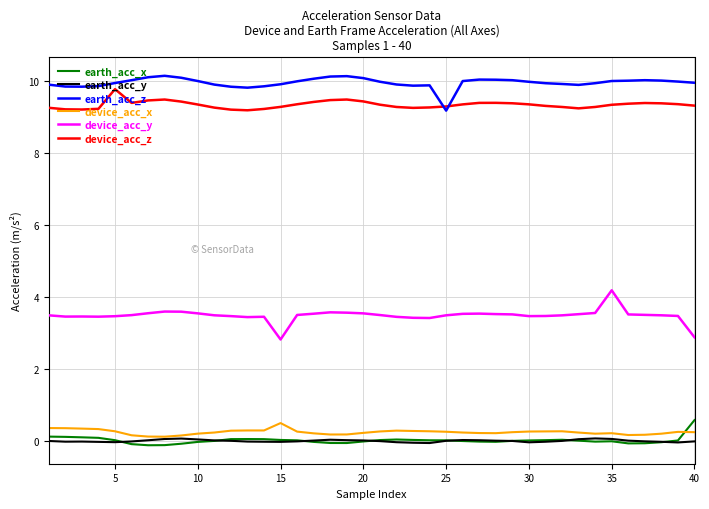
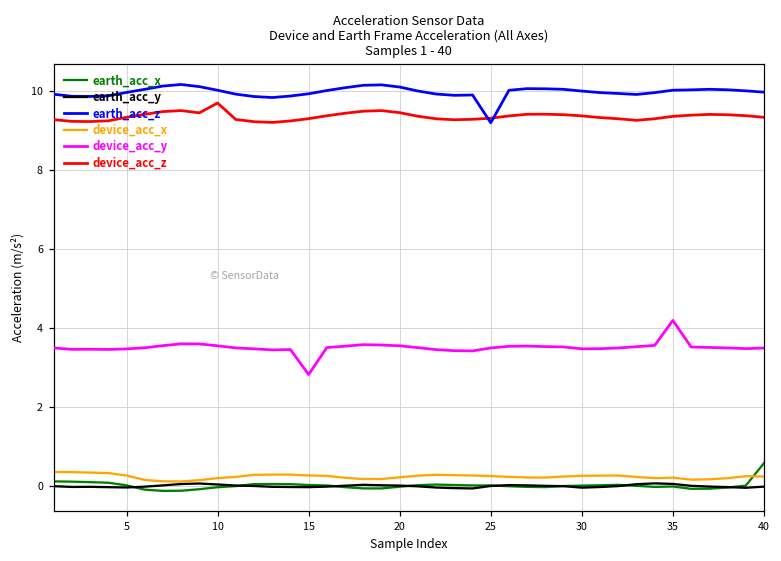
device_acc_z, 5: 9.8 -> 9.3
device_acc_z, 10: 9.4 -> 9.7
device_acc_x, 15: 0.5 -> 0.3
device_acc_y, 40: 2.9 -> 3.5
